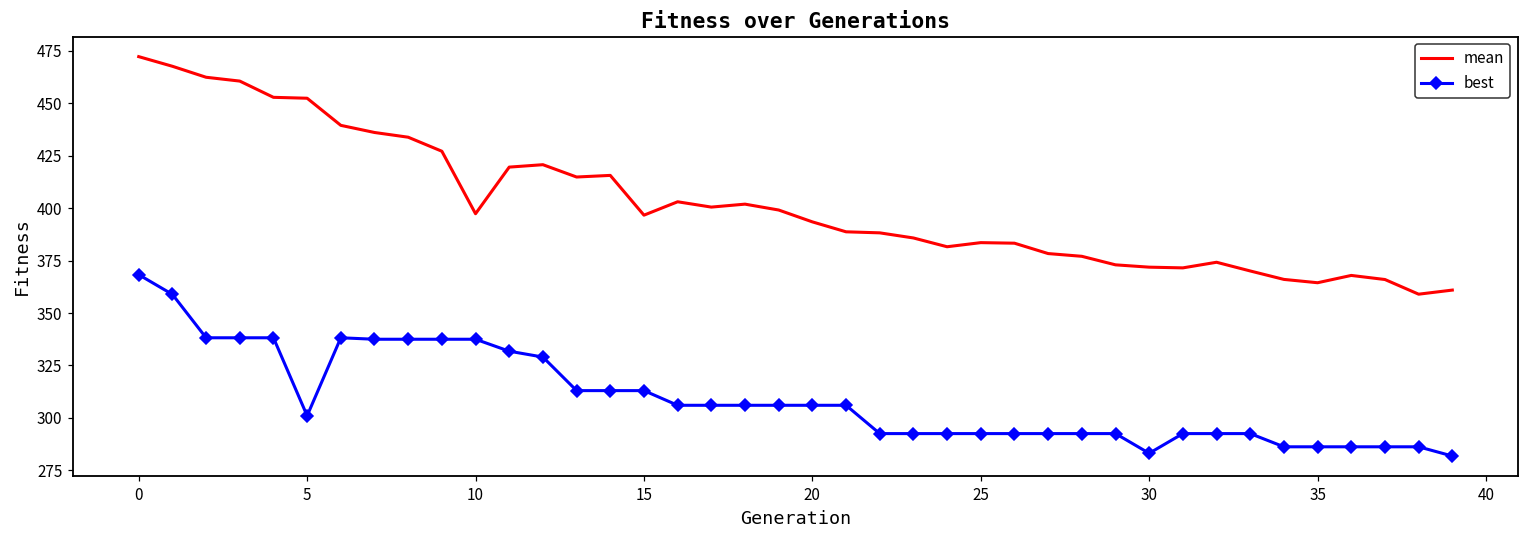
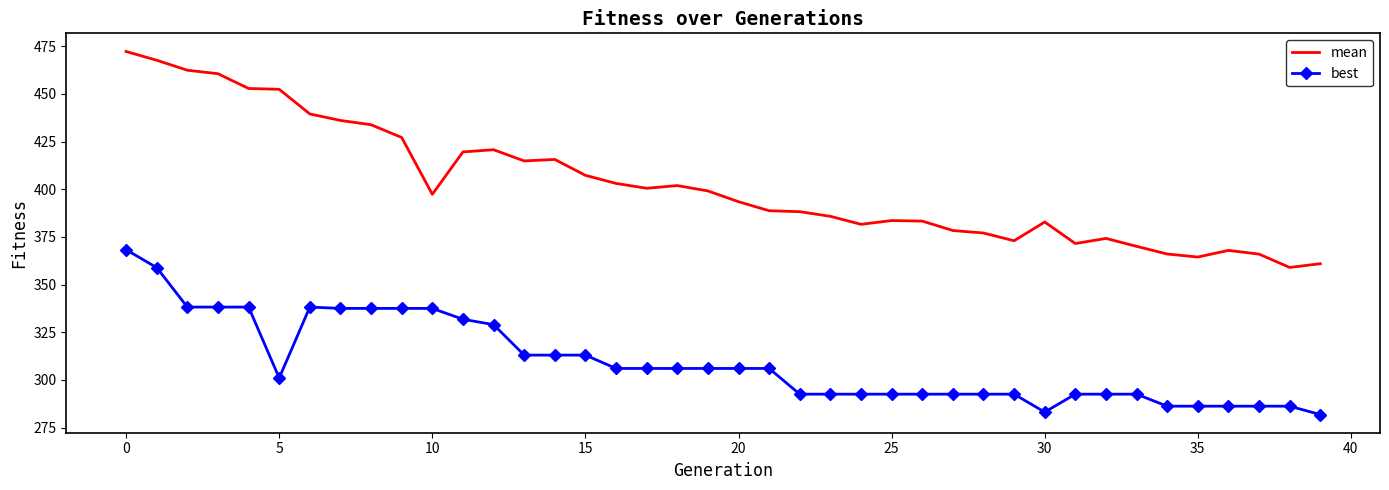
mean, 15: 397 -> 407
mean, 30: 372 -> 383
